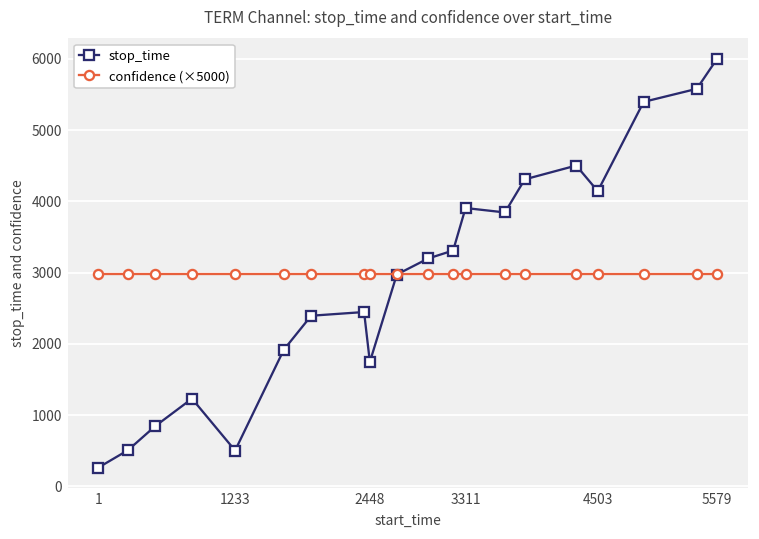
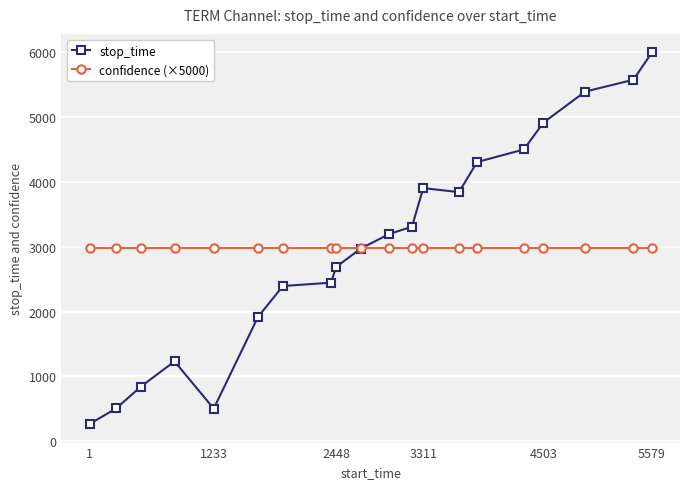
stop_time, 2448: 1700 -> 2700
stop_time, 4503: 4100 -> 4900
